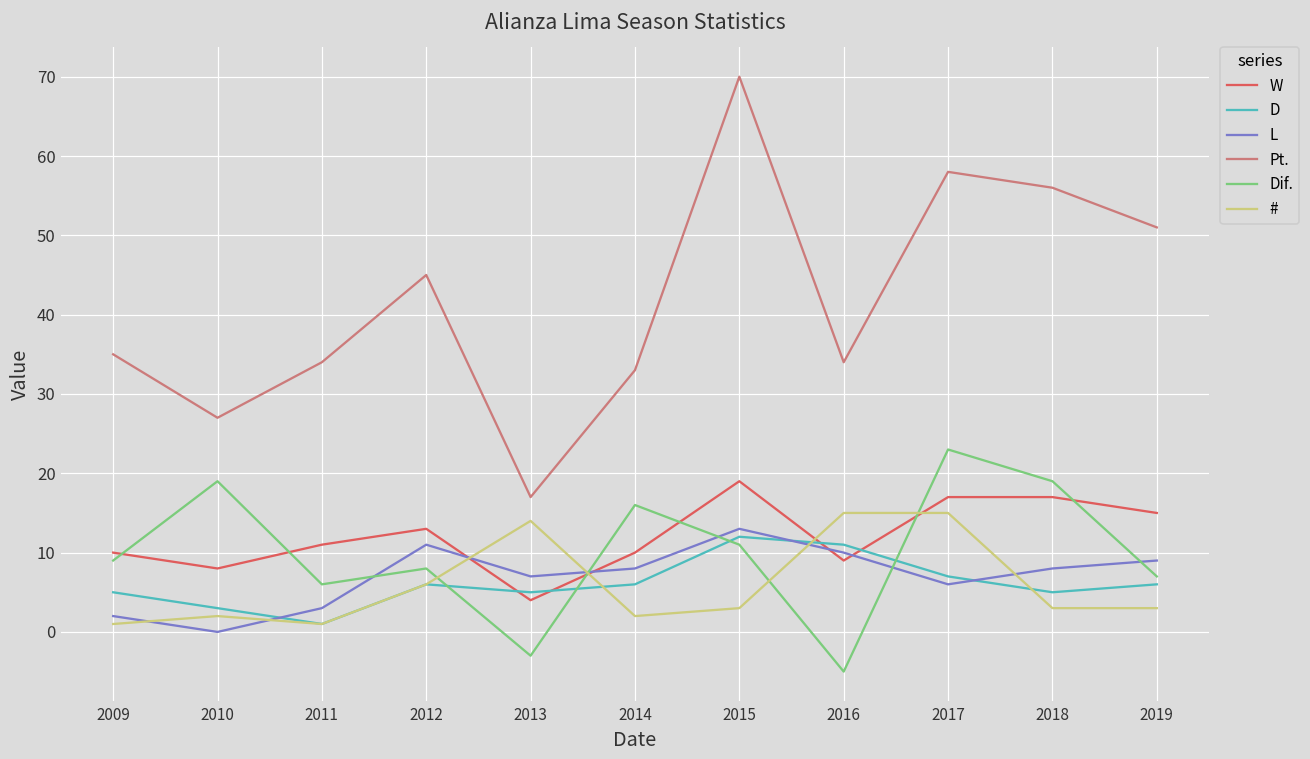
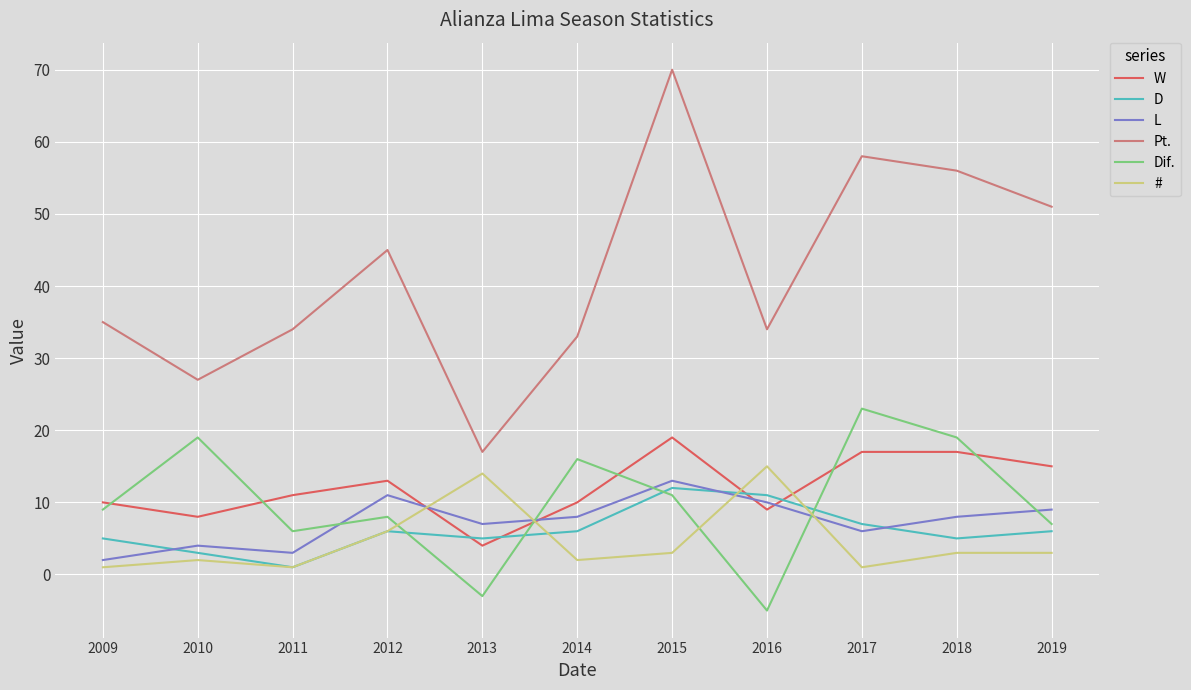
L, 2010: 0 -> 4
#, 2017: 15 -> 1
